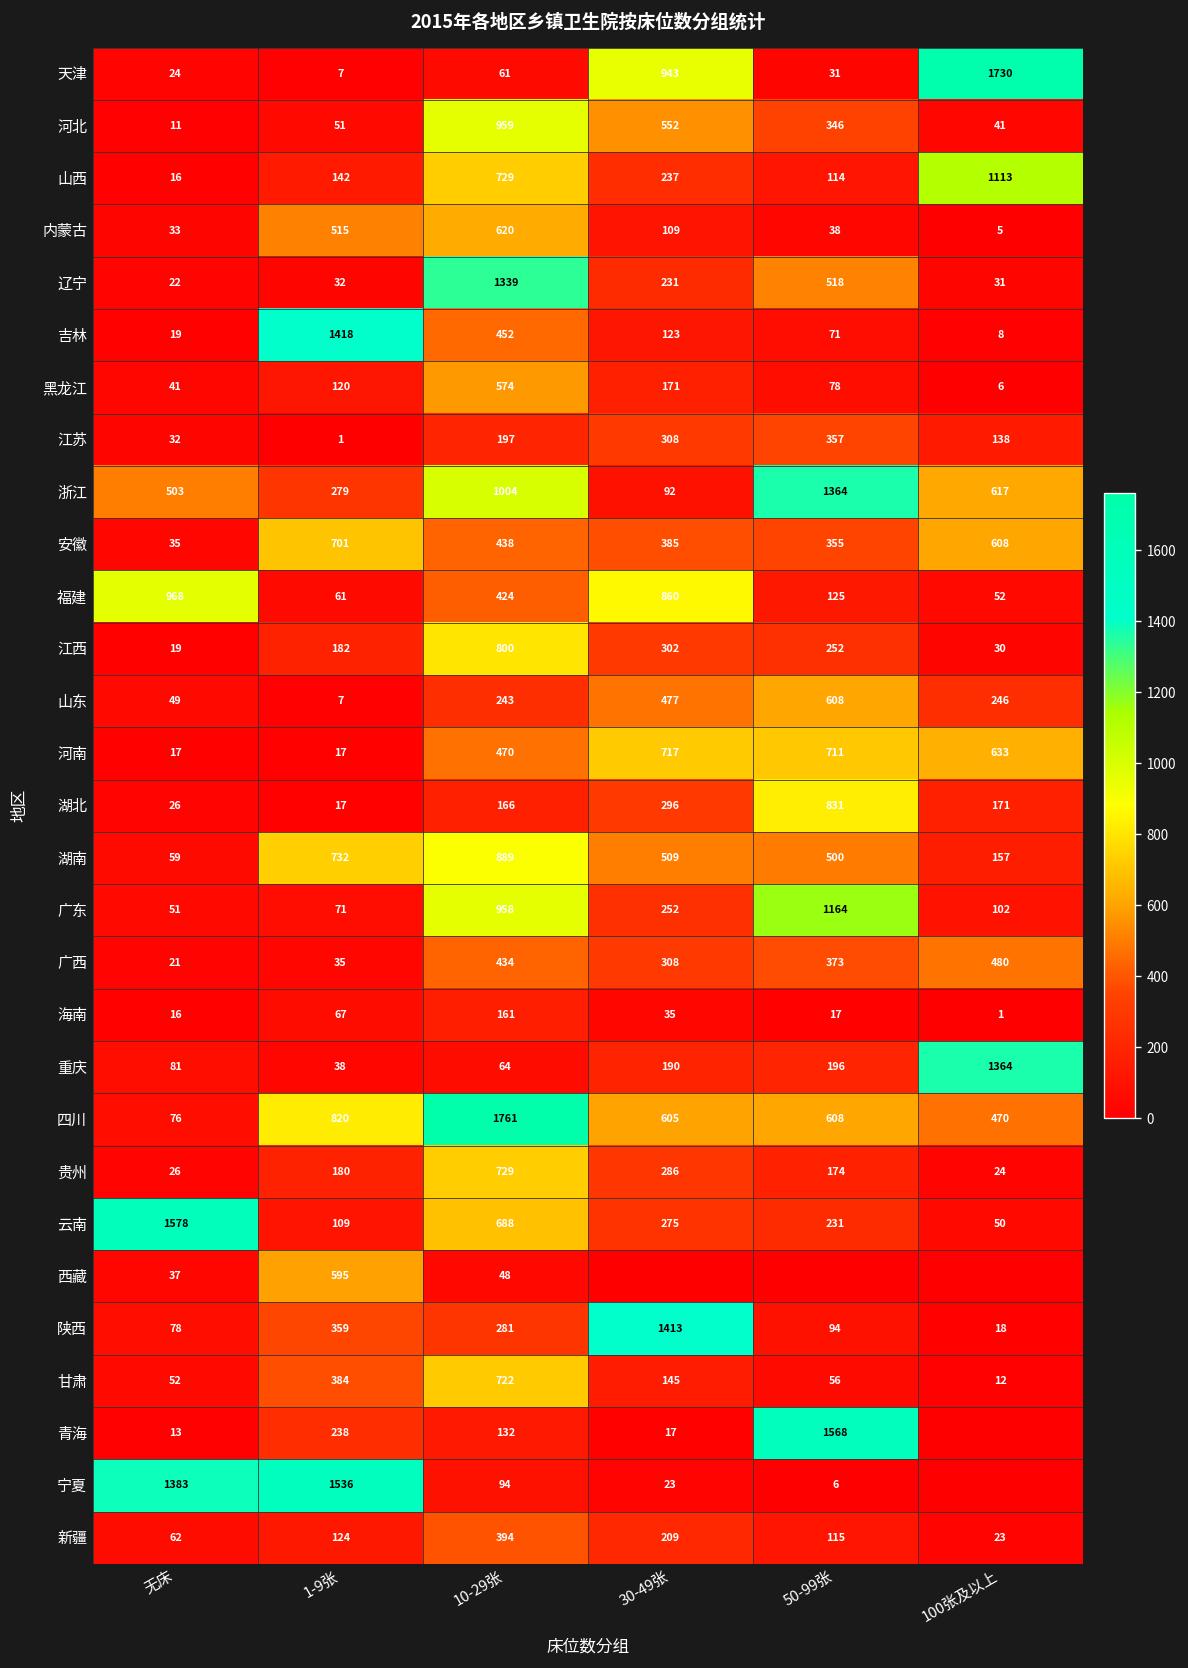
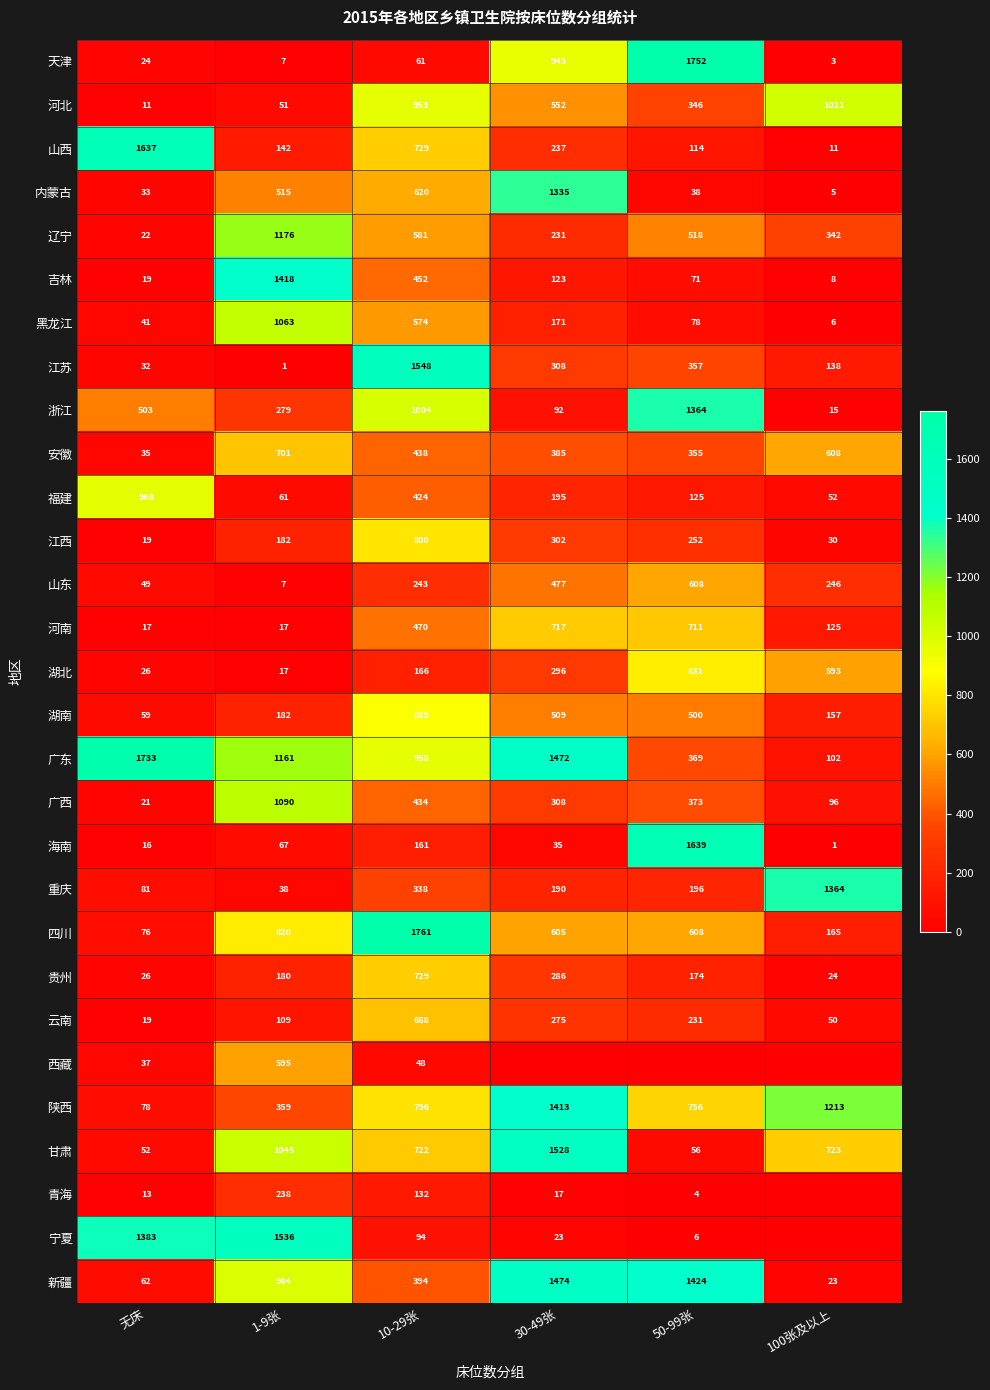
天津, 50-99张: 31 -> 1752
天津, 100张及以上: 1730 -> 3
河北, 100张及以上: 41 -> 1021
山西, 无床: 16 -> 1637
山西, 100张及以上: 1113 -> 11
内蒙古, 30-49张: 109 -> 1335
辽宁, 1-9张: 32 -> 1176
辽宁, 10-29张: 1339 -> 581
辽宁, 100张及以上: 31 -> 342
黑龙江, 1-9张: 120 -> 1063
江苏, 10-29张: 197 -> 1548
浙江, 100张及以上: 617 -> 15
福建, 30-49张: 860 -> 195
河南, 100张及以上: 633 -> 125
湖北, 100张及以上: 171 -> 593
湖南, 1-9张: 732 -> 182
广东, 无床: 51 -> 1733
广东, 1-9张: 71 -> 1161
广东, 30-49张: 252 -> 1472
广东, 50-99张: 1164 -> 369
广西, 1-9张: 35 -> 1090
广西, 100张及以上: 480 -> 96
海南, 50-99张: 17 -> 1639
重庆, 10-29张: 64 -> 338
四川, 100张及以上: 470 -> 165
云南, 无床: 1578 -> 19
陕西, 10-29张: 281 -> 796
陕西, 50-99张: 94 -> 756
陕西, 100张及以上: 18 -> 1213
甘肃, 1-9张: 384 -> 1045
甘肃, 30-49张: 145 -> 1528
甘肃, 100张及以上: 12 -> 723
青海, 50-99张: 1568 -> 4
新疆, 1-9张: 124 -> 984
新疆, 30-49张: 209 -> 1474
新疆, 50-99张: 115 -> 1424
